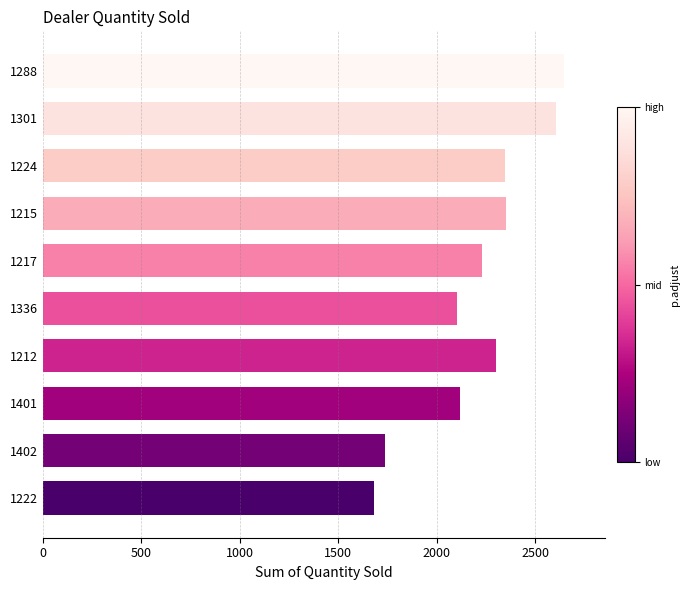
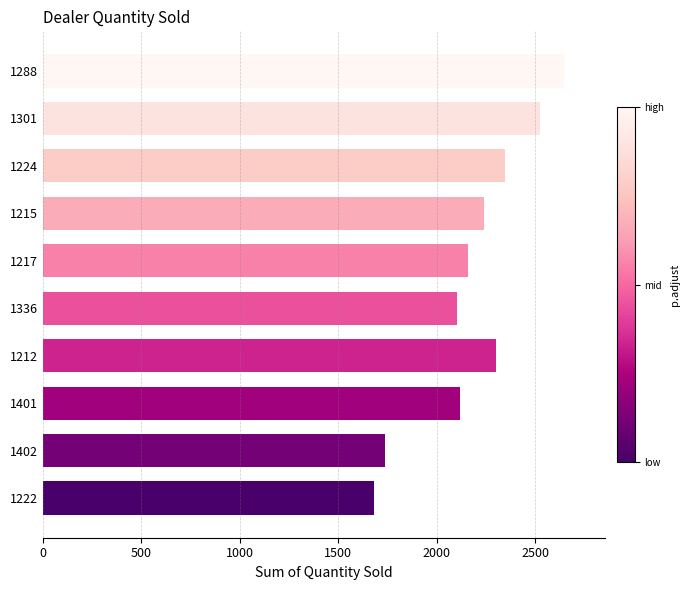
1301: 2610 -> 2520
1215: 2350 -> 2240
1217: 2230 -> 2160
